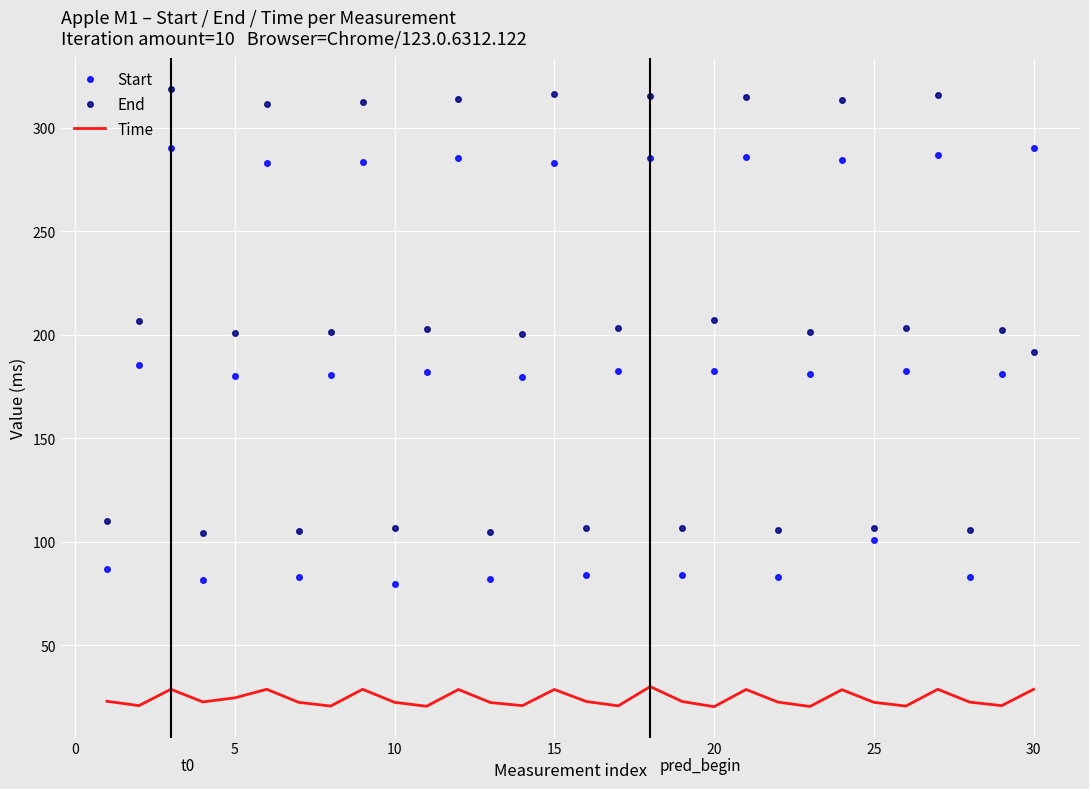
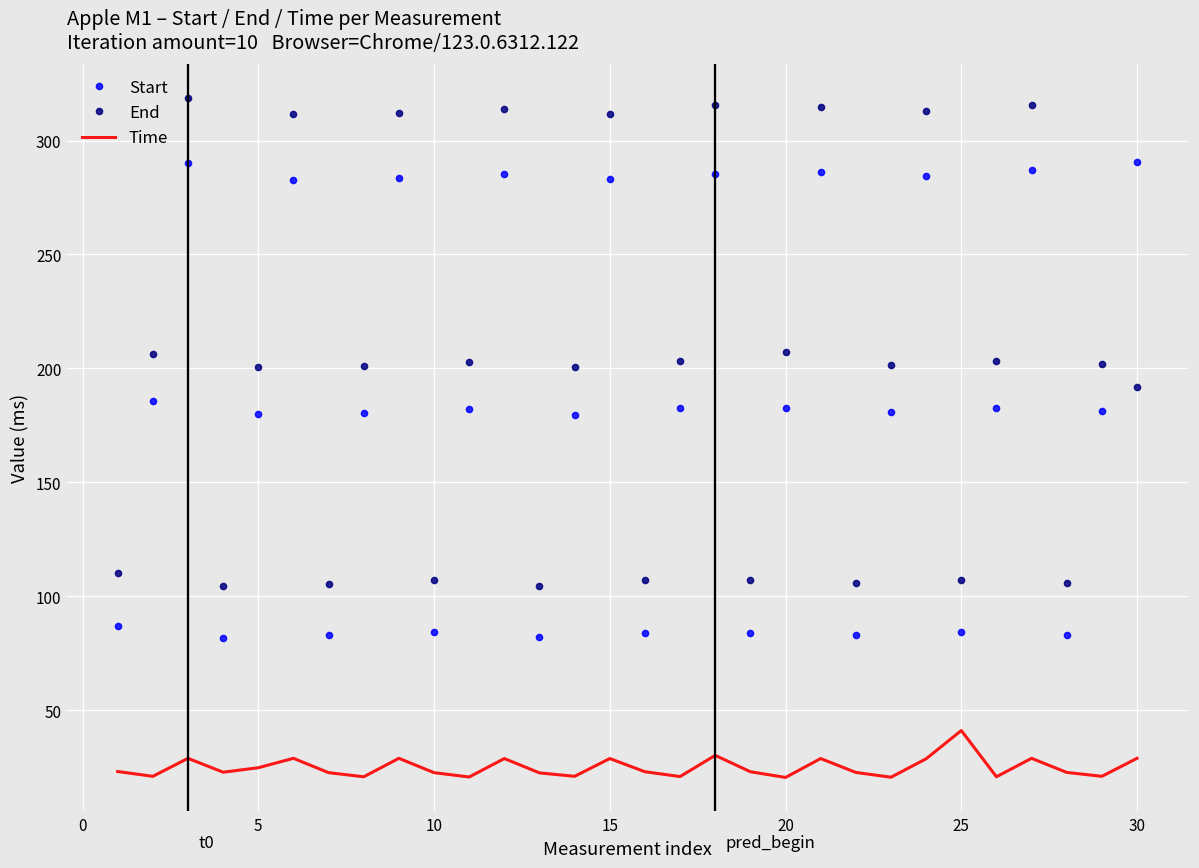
Start, 10: 80 -> 84
End, 15: 316 -> 312
Start, 25: 101 -> 84
Time, 25: 23 -> 41
